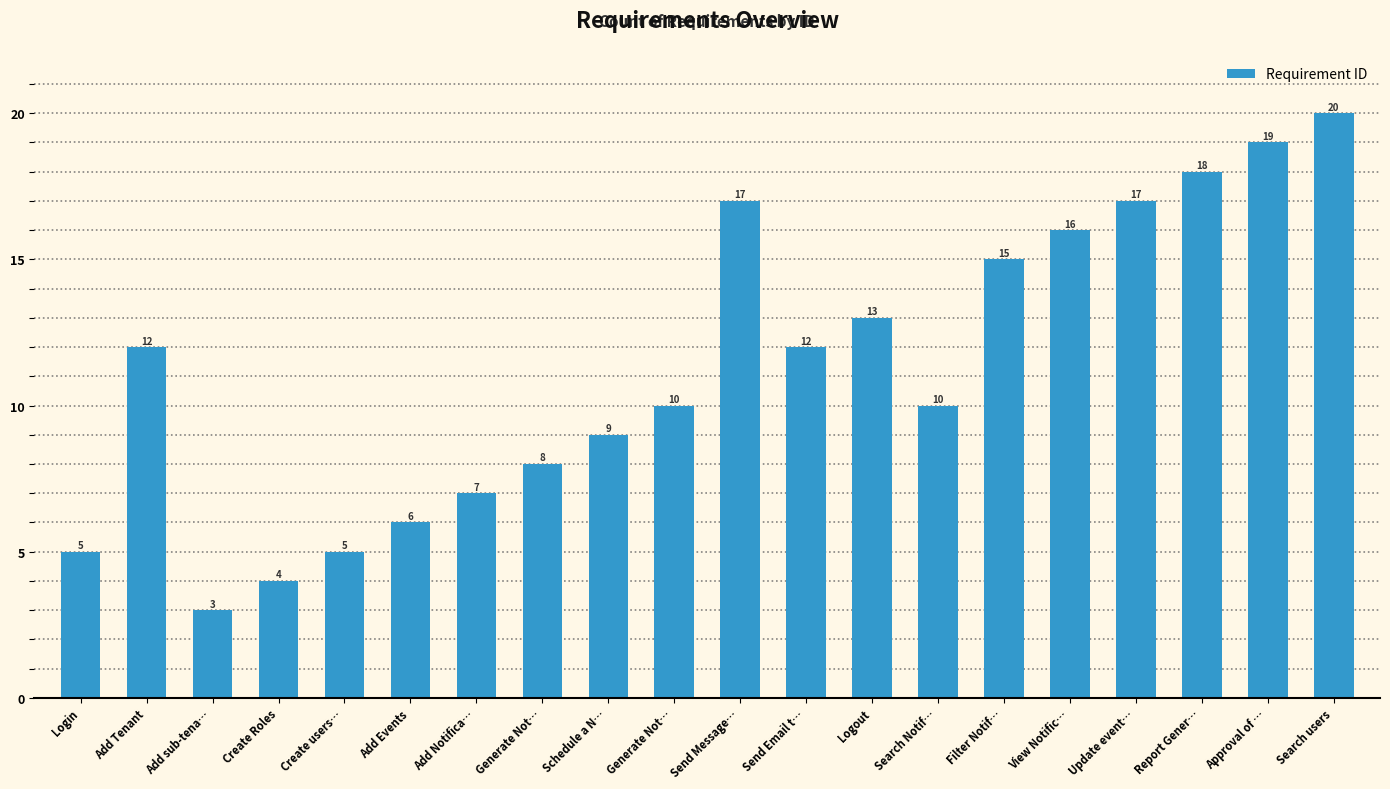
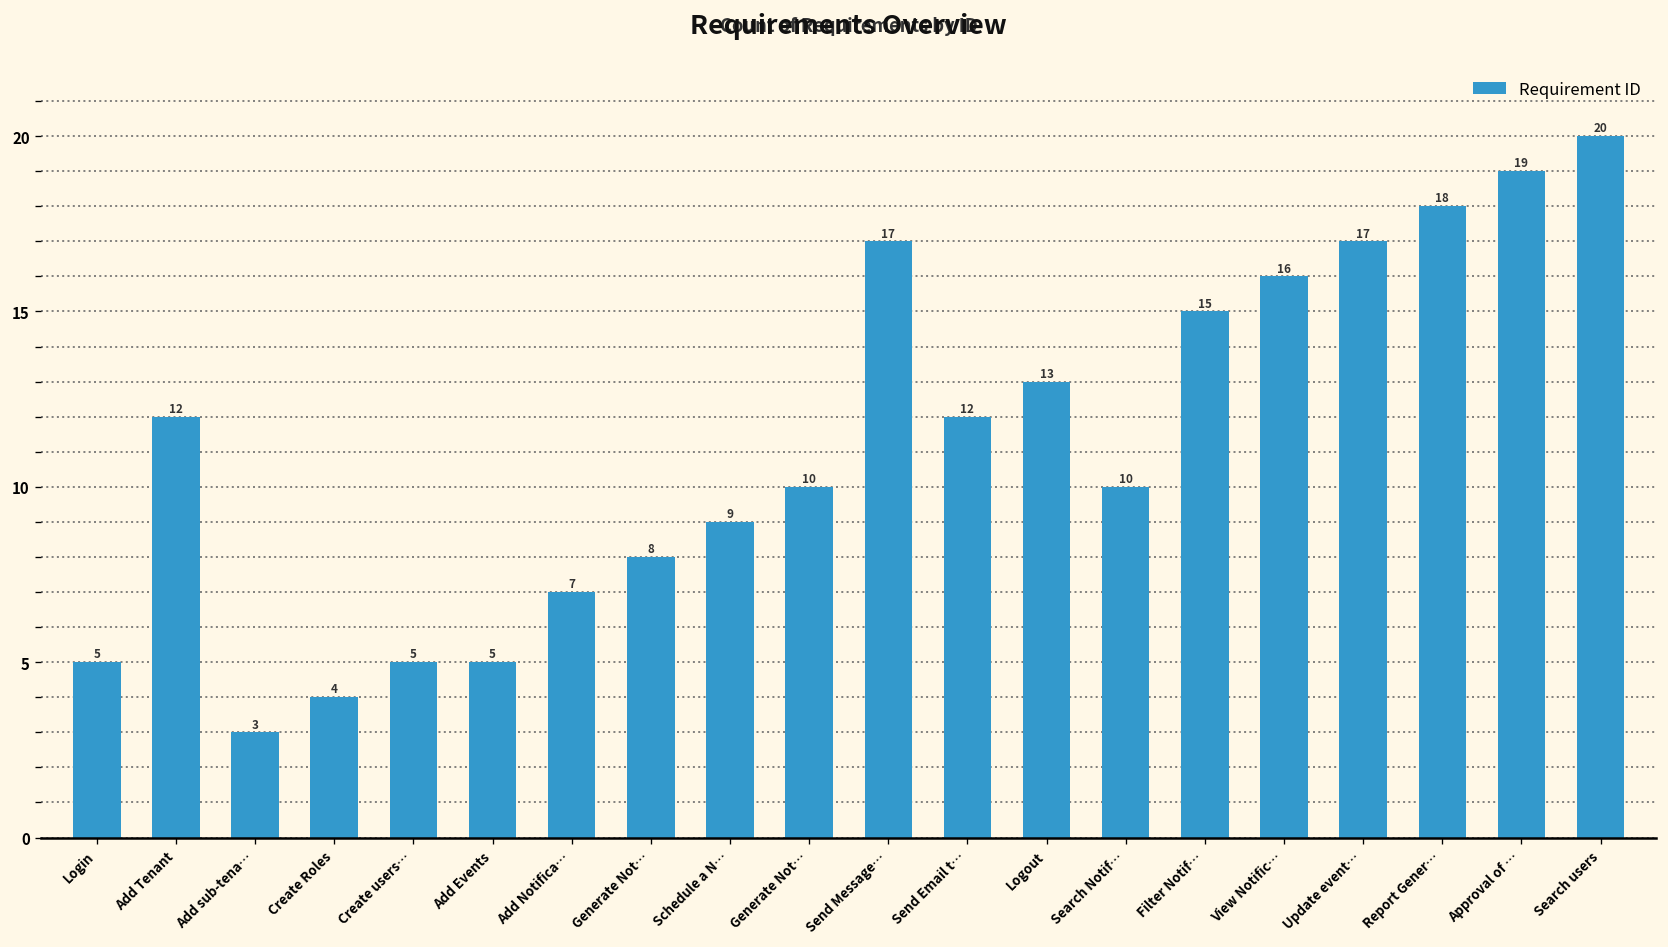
Add Events: 6 -> 5
